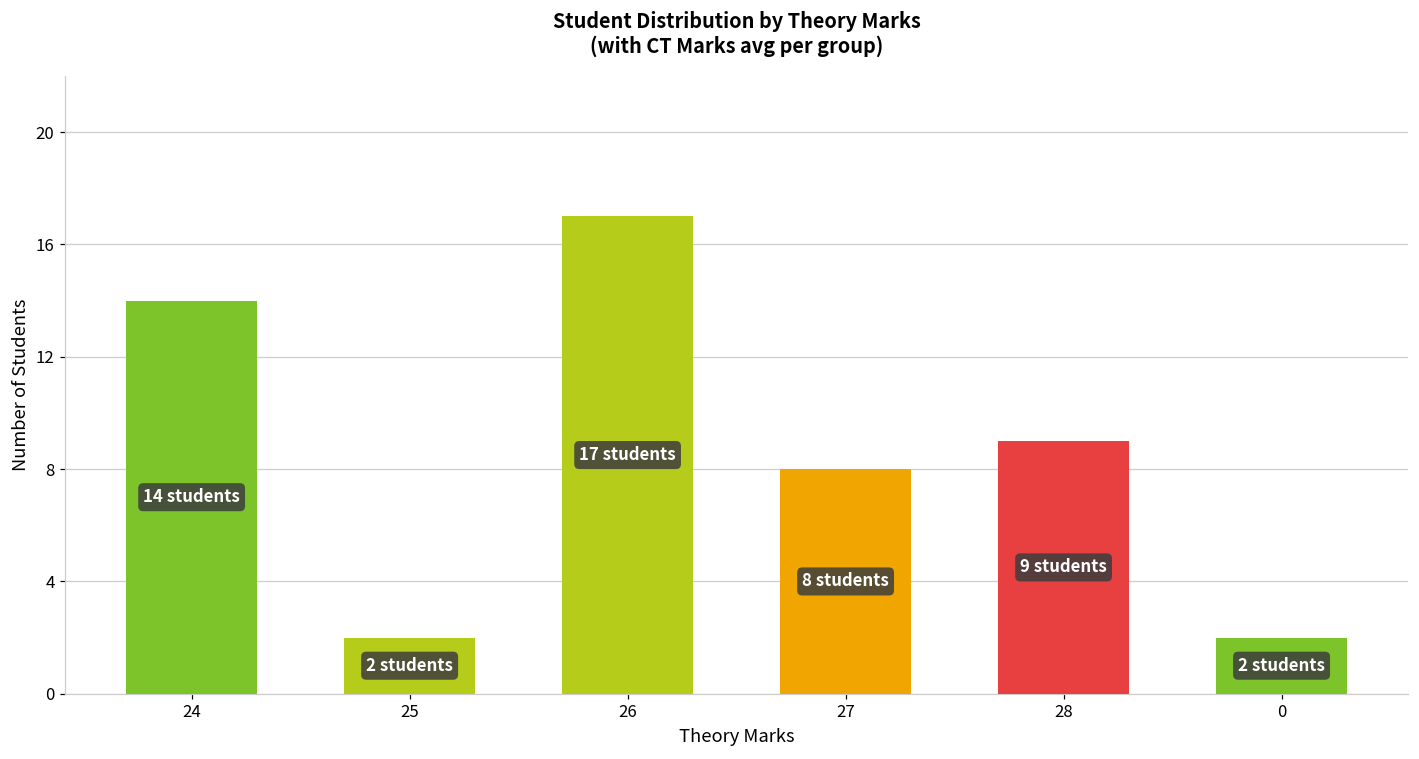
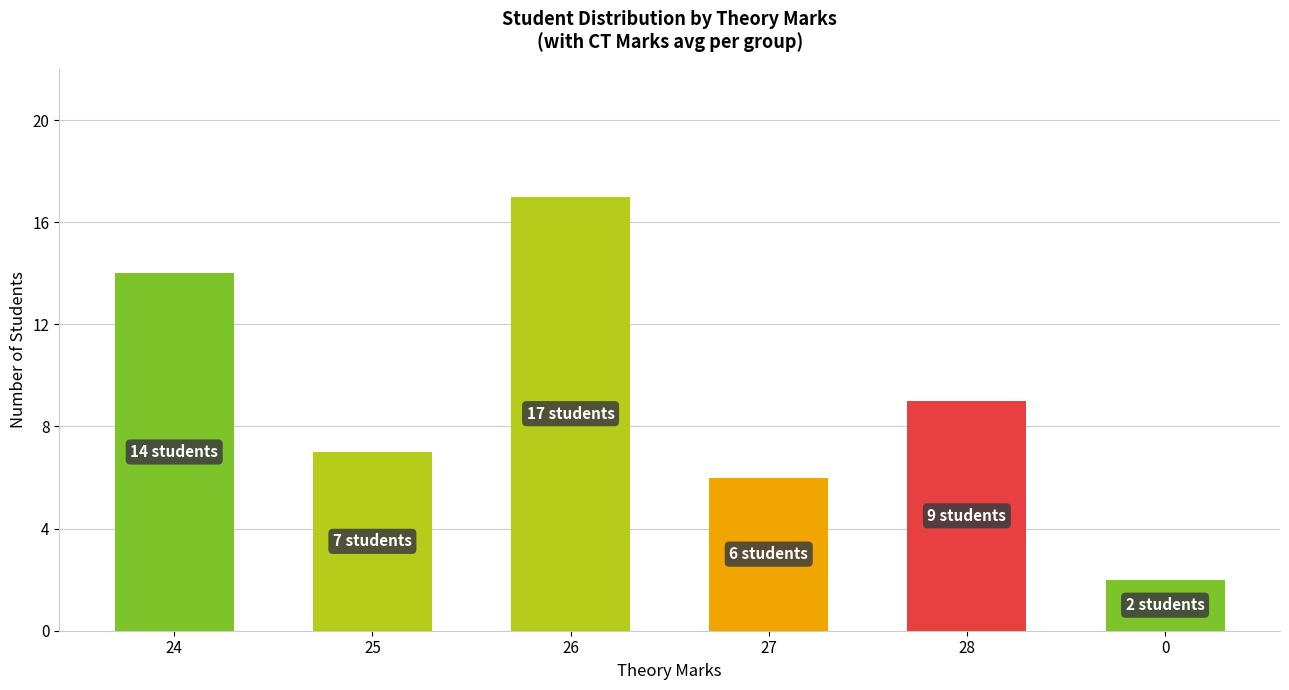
25: 2 -> 7
27: 8 -> 6
